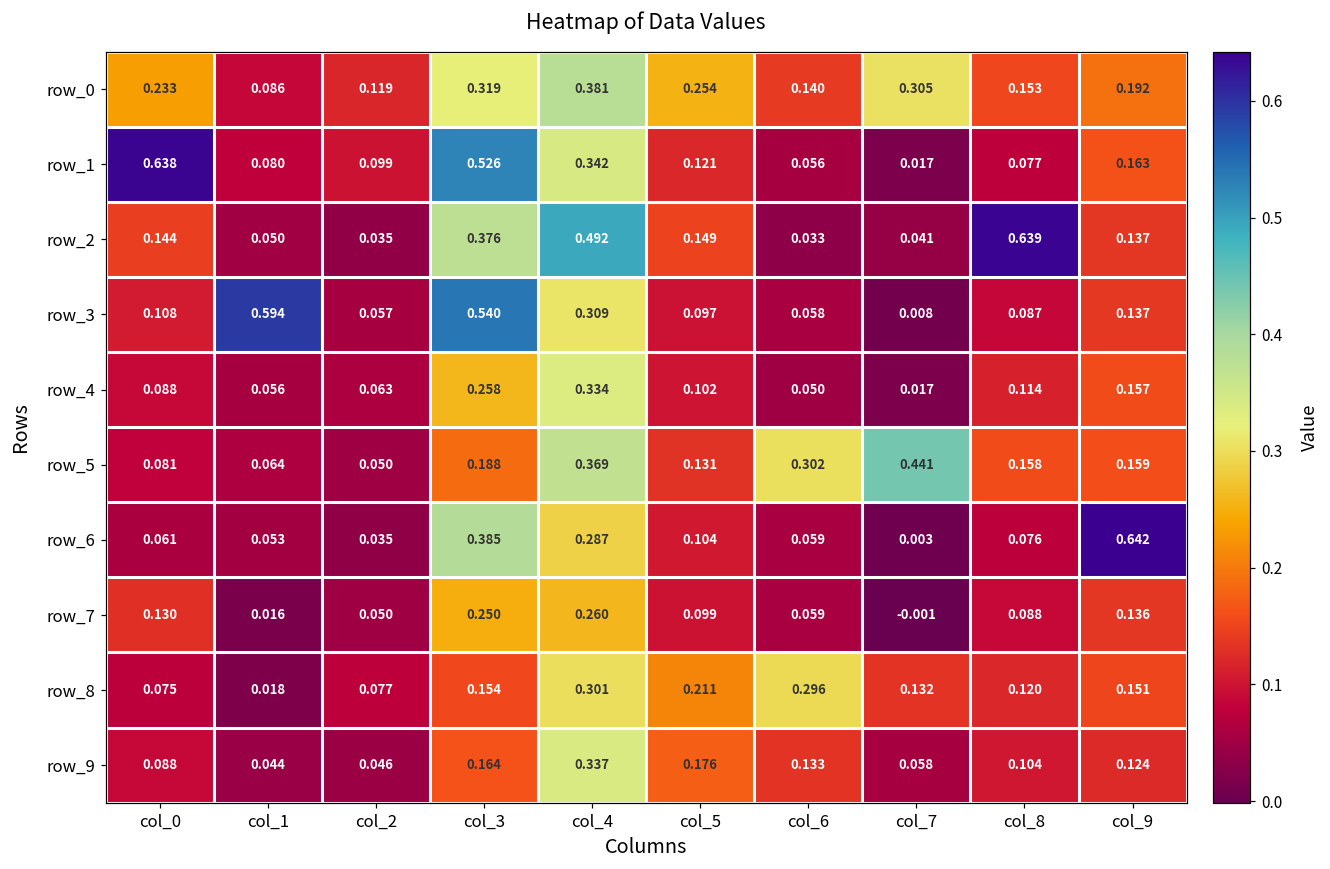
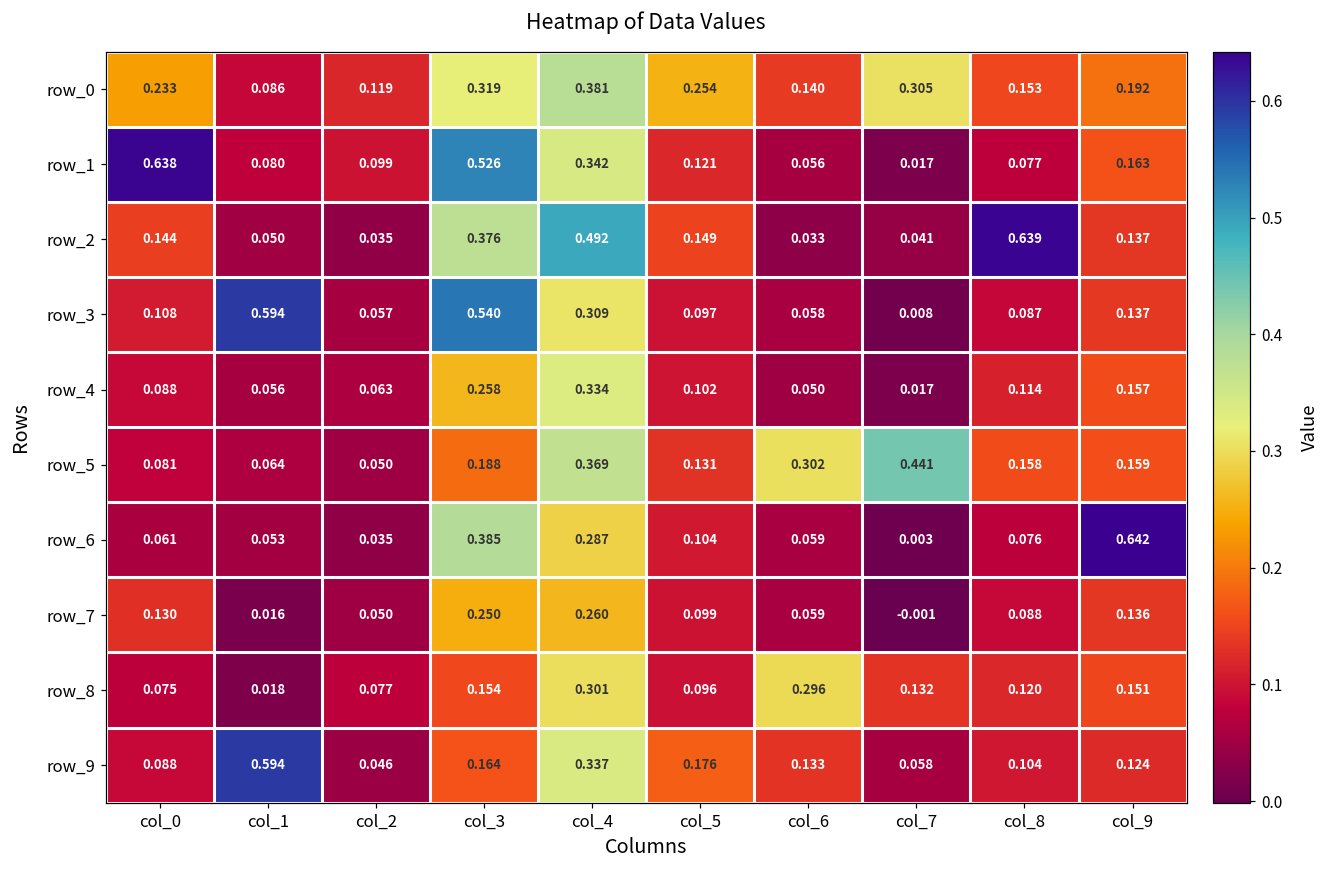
row_8, col_5: 0.211 -> 0.096
row_9, col_1: 0.044 -> 0.594
